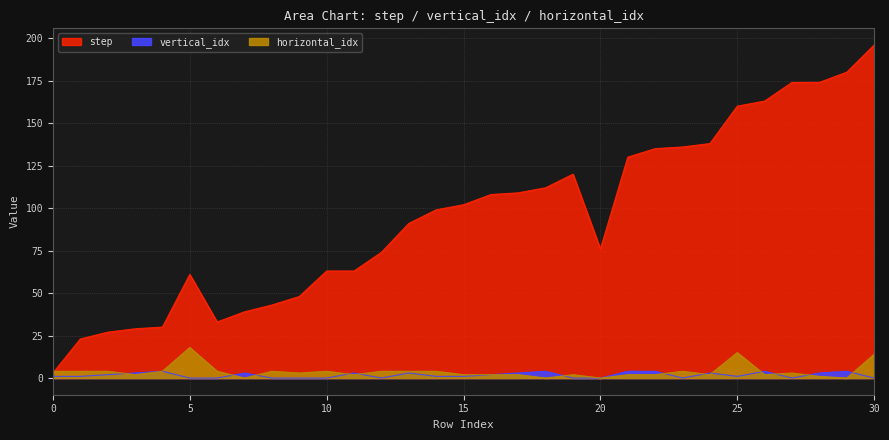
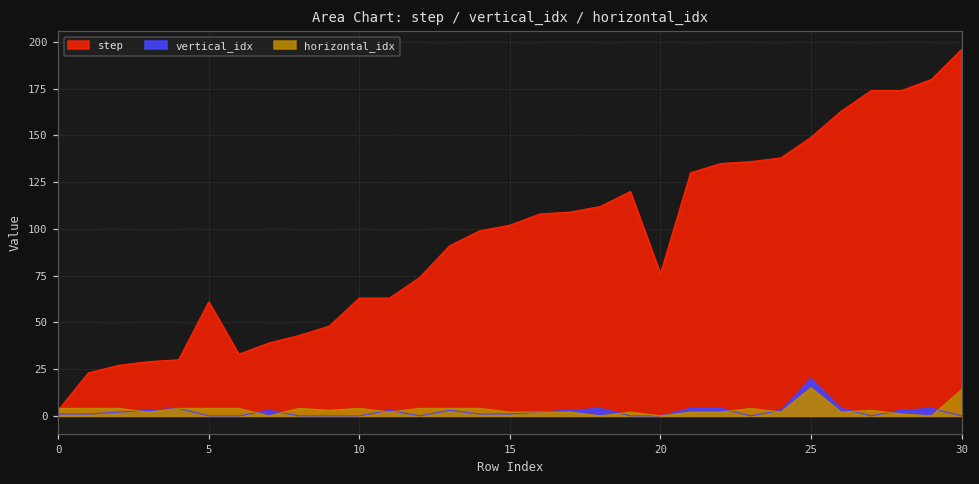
horizontal_idx, 5: 18 -> 4
step, 25: 160 -> 149
vertical_idx, 25: 1 -> 20
